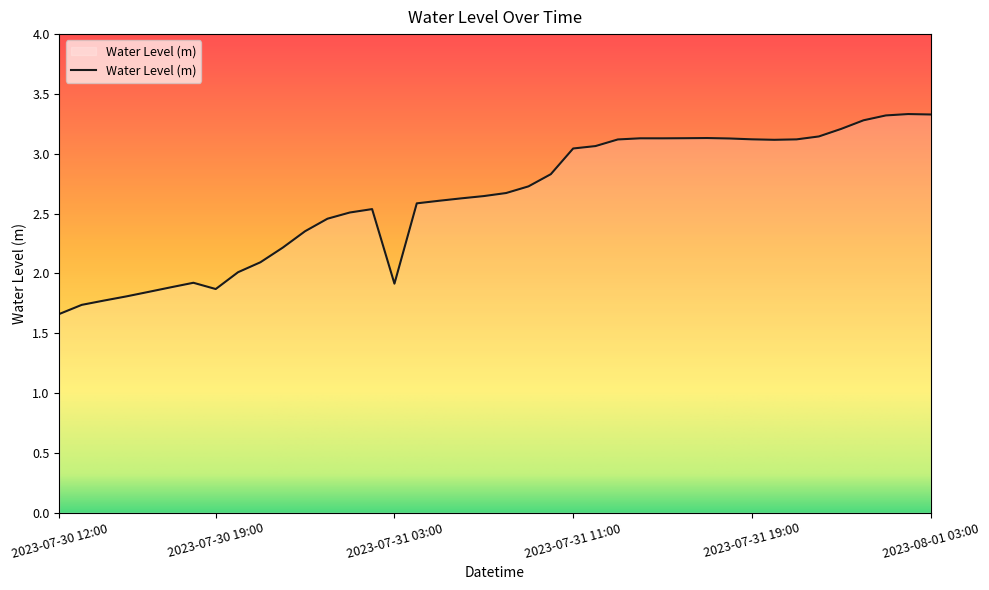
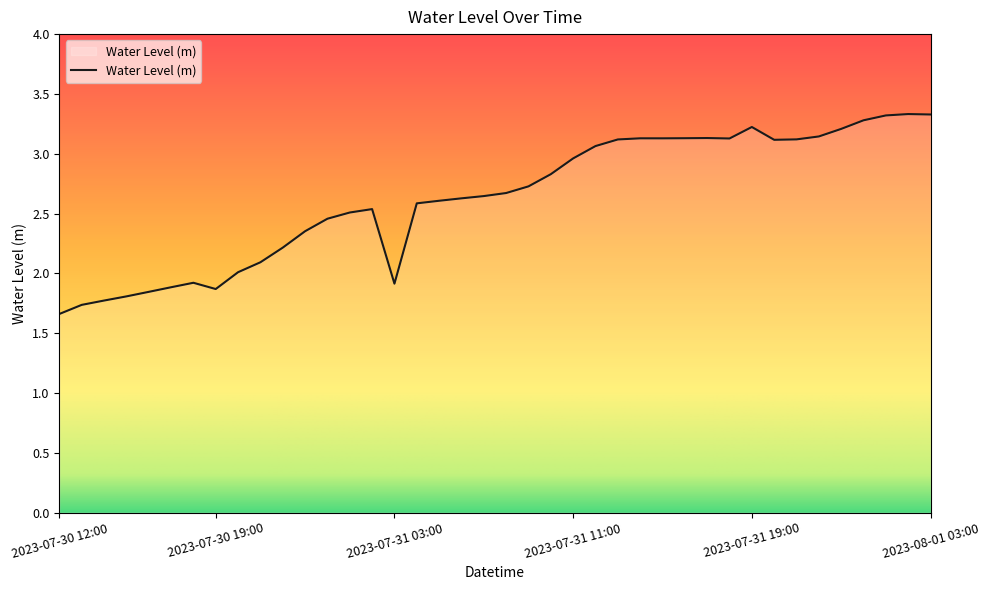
2023-07-31 11:00: 3.04 -> 2.96
2023-07-31 19:00: 3.12 -> 3.22
